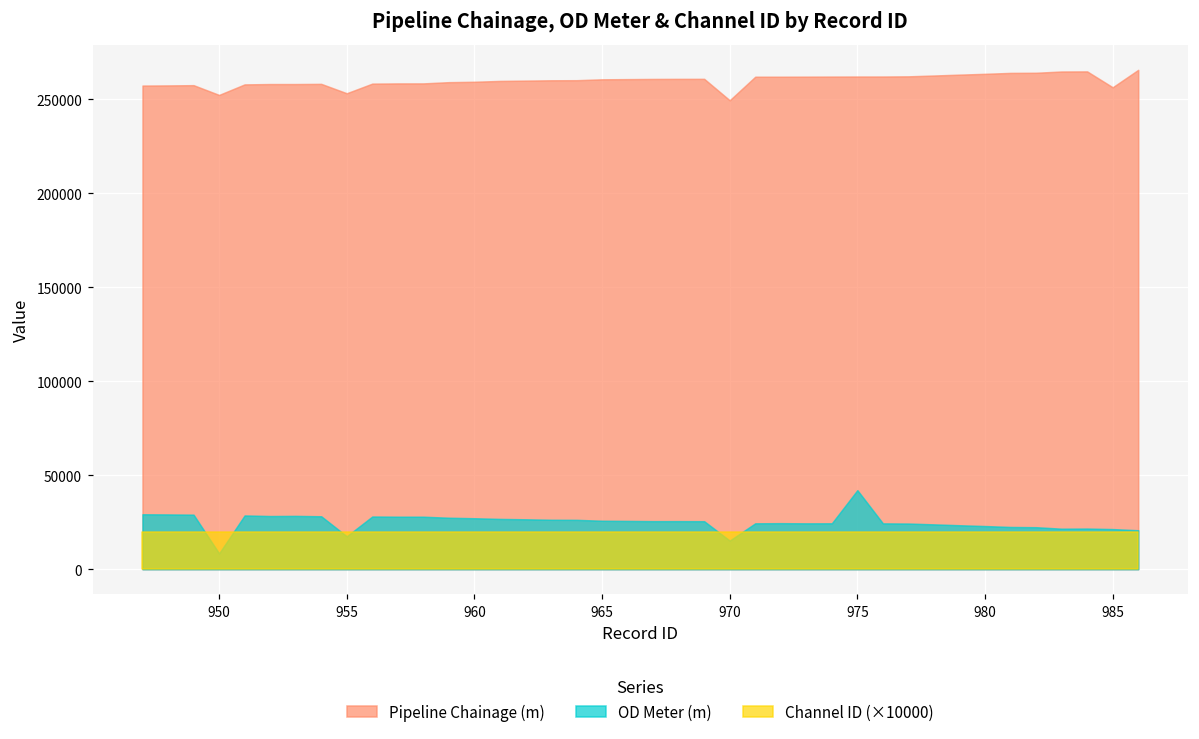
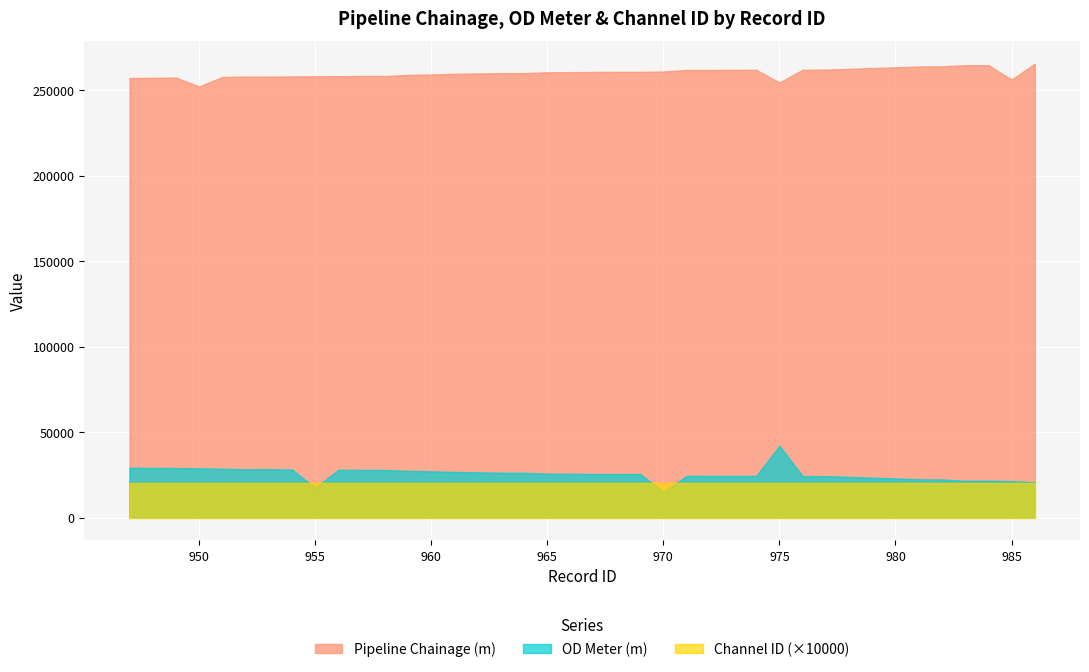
OD Meter (m), 950: 8000 -> 29000
Pipeline Chainage (m), 955: 253000 -> 258000
Pipeline Chainage (m), 970: 249000 -> 261000
Pipeline Chainage (m), 975: 262000 -> 255000
